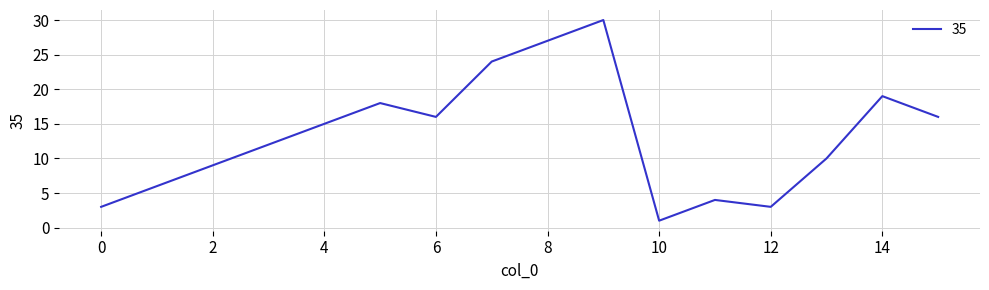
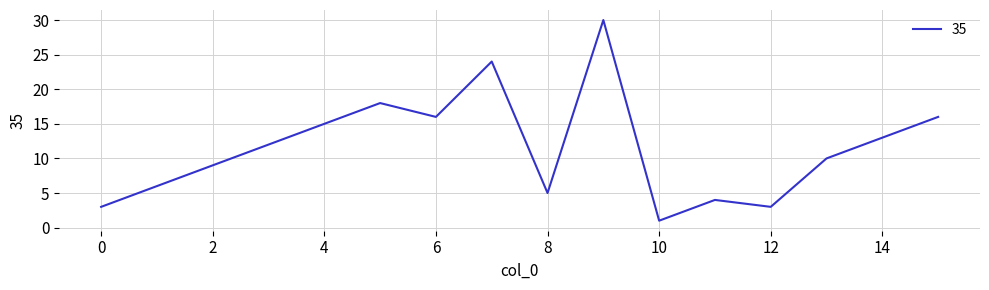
8: 27 -> 5
14: 19 -> 13
